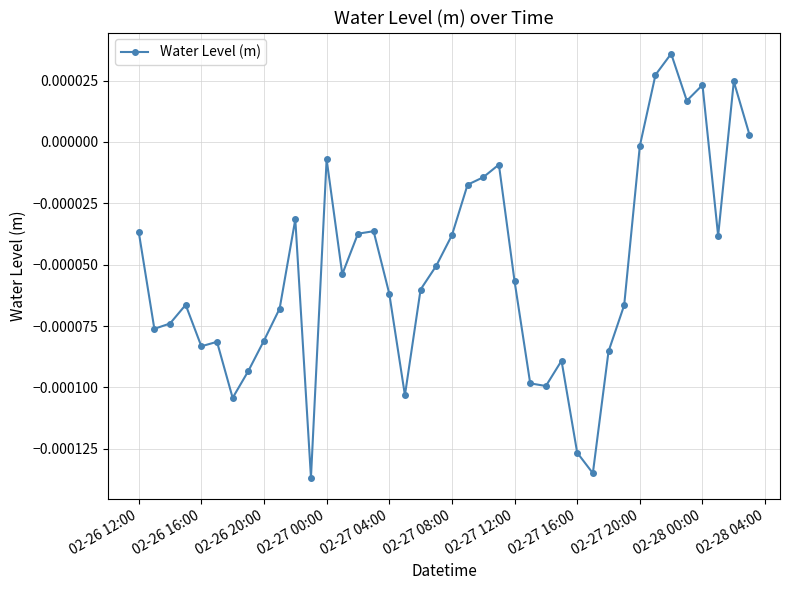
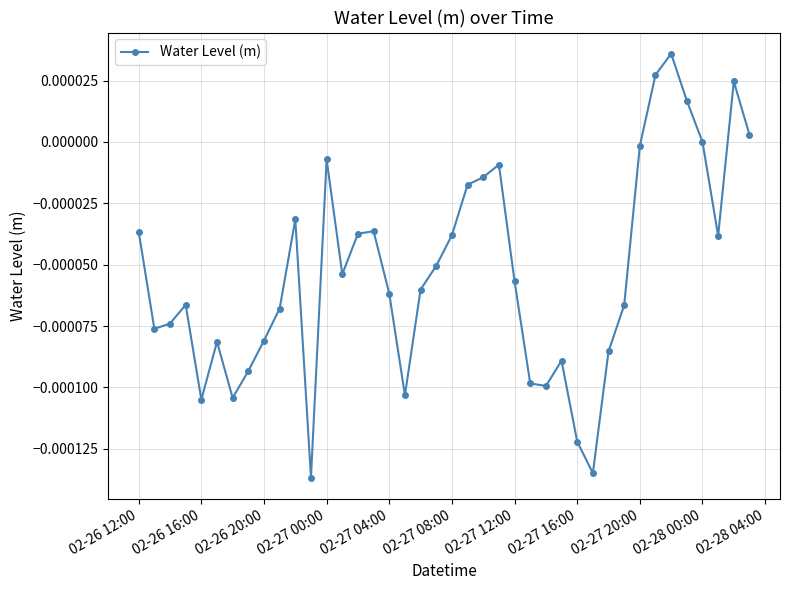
02-26 16:00: -0.000083 -> -0.000105
02-27 16:00: -0.000127 -> -0.000122
02-28 00:00: 0.00002 -> 0.00000
